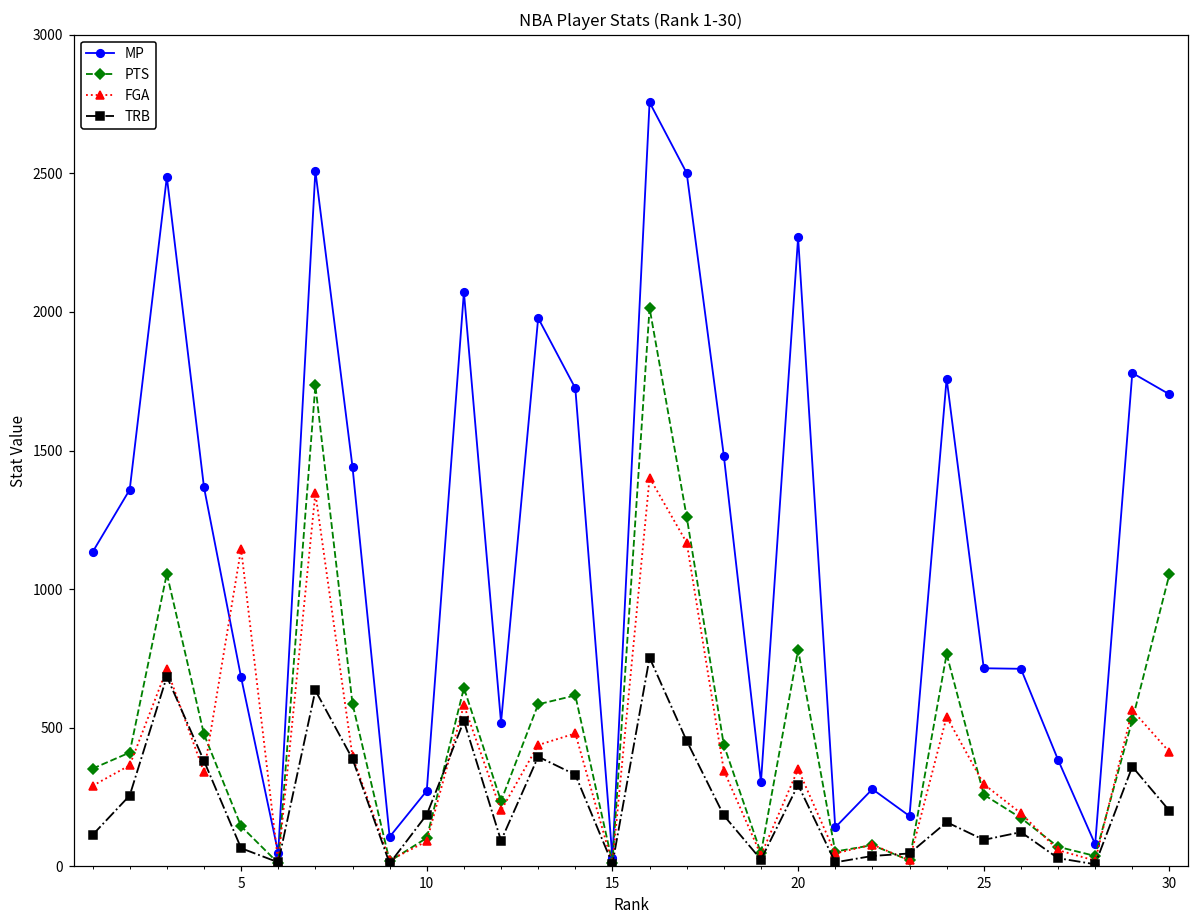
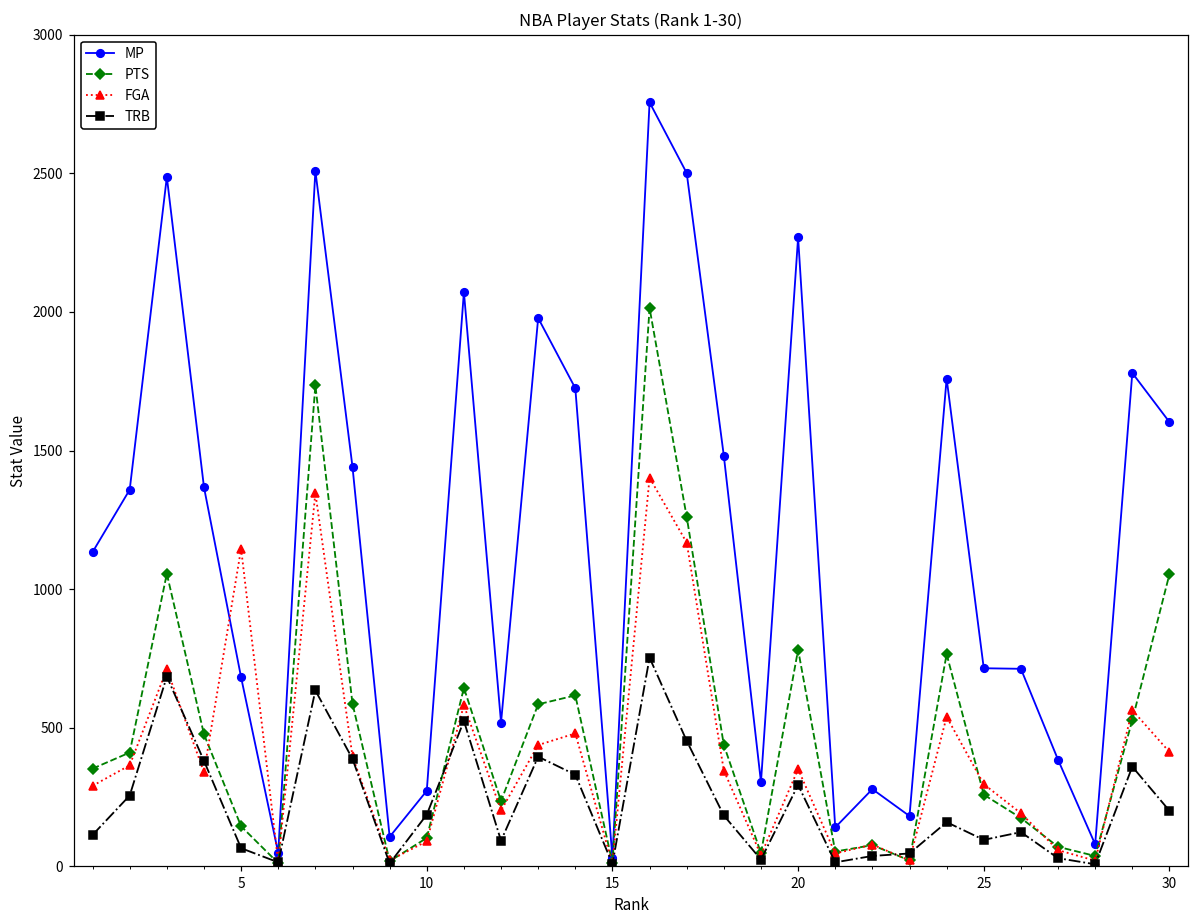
MP, 30: 1700 -> 1600
